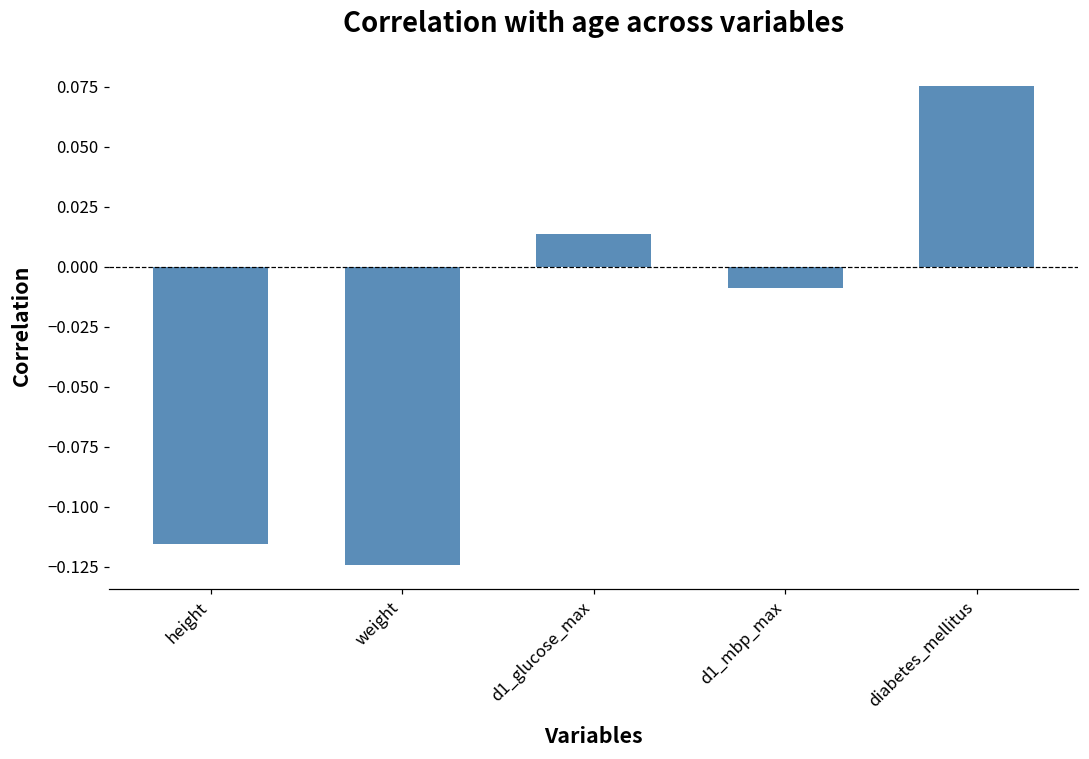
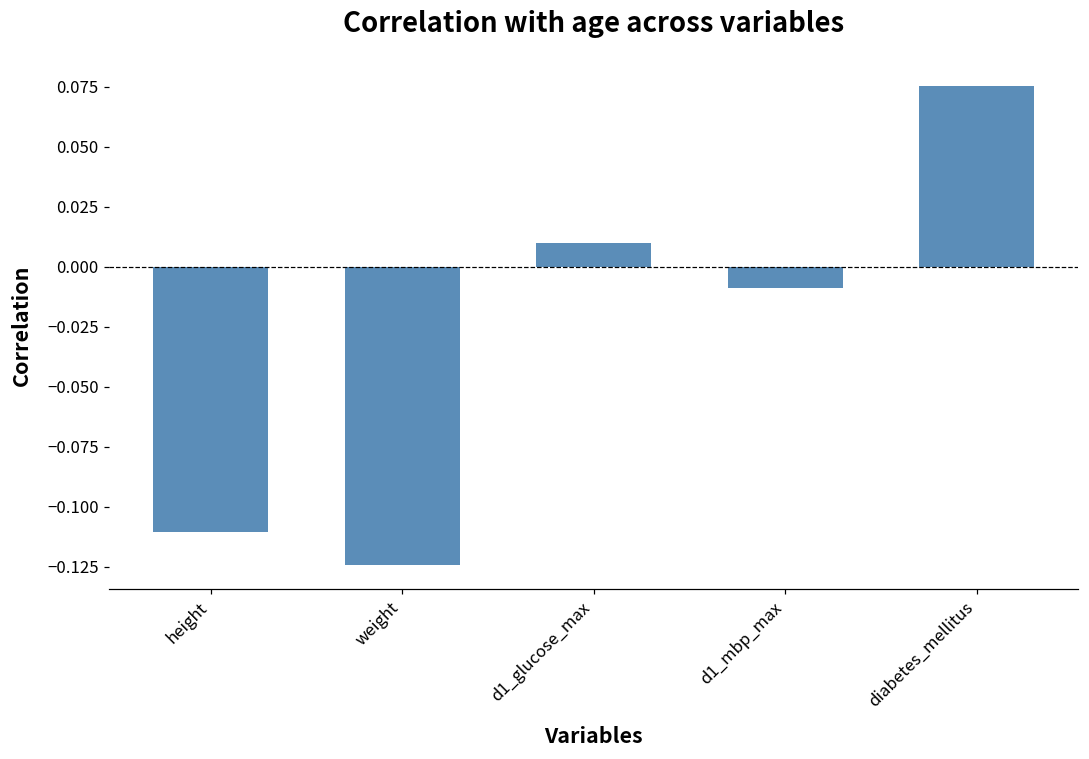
height: -0.116 -> -0.111
d1_glucose_max: 0.014 -> 0.010
